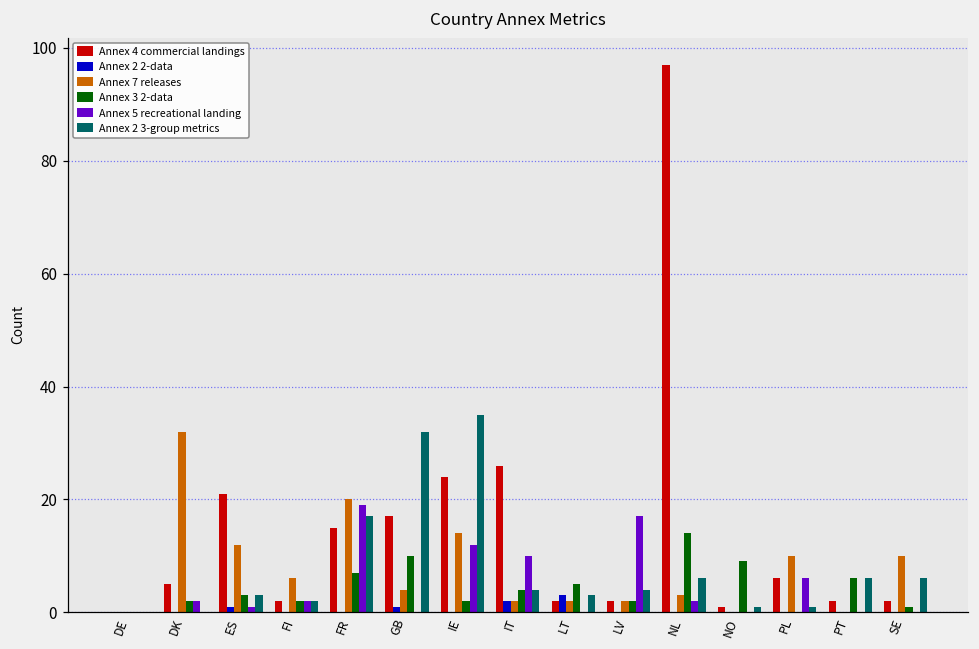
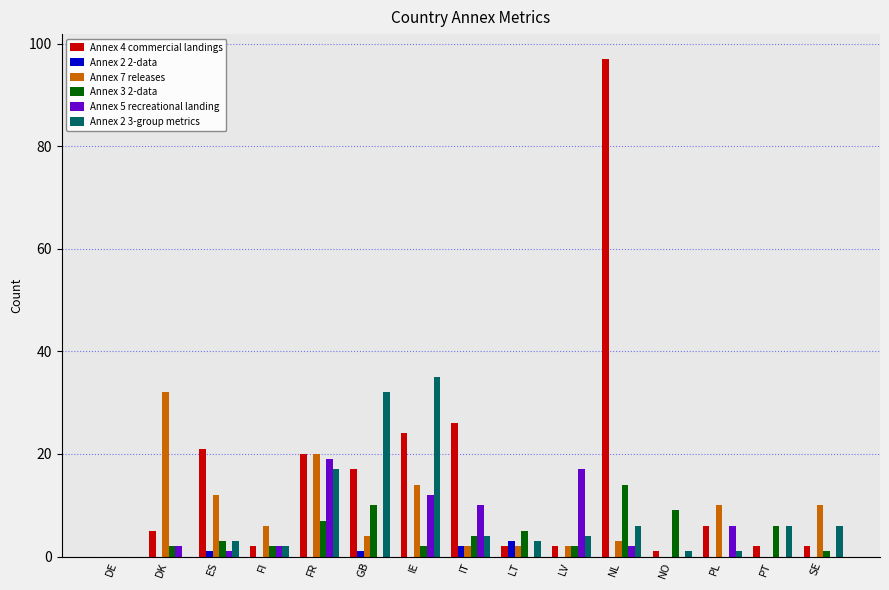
Annex 4 commercial landings, FR: 15 -> 20
